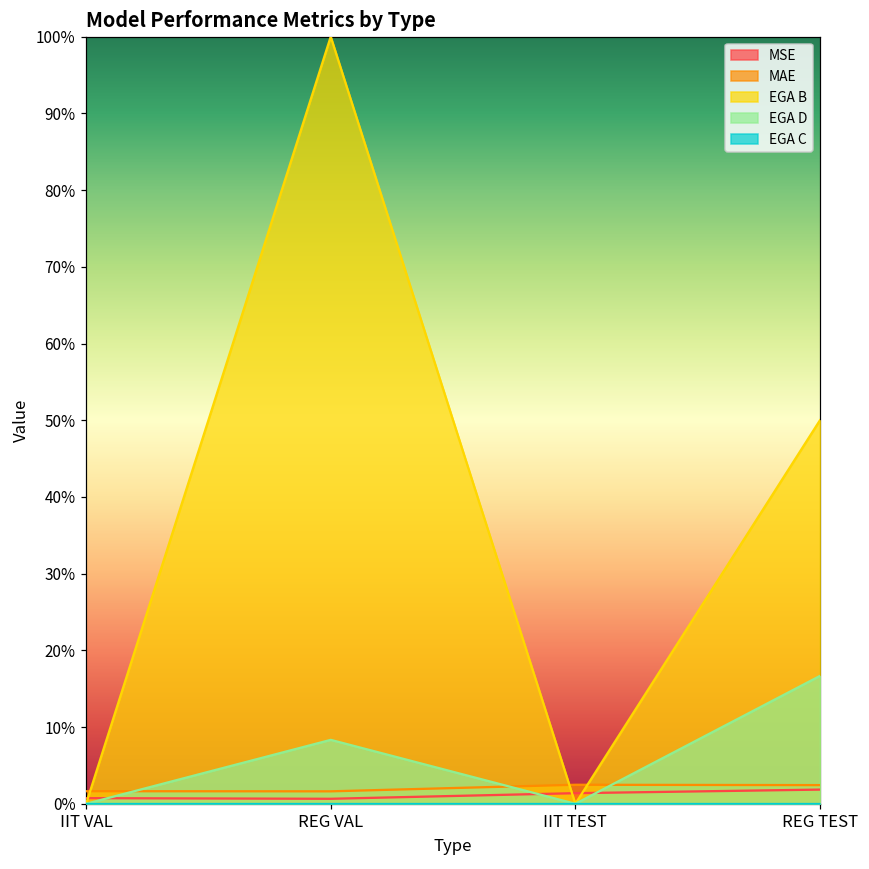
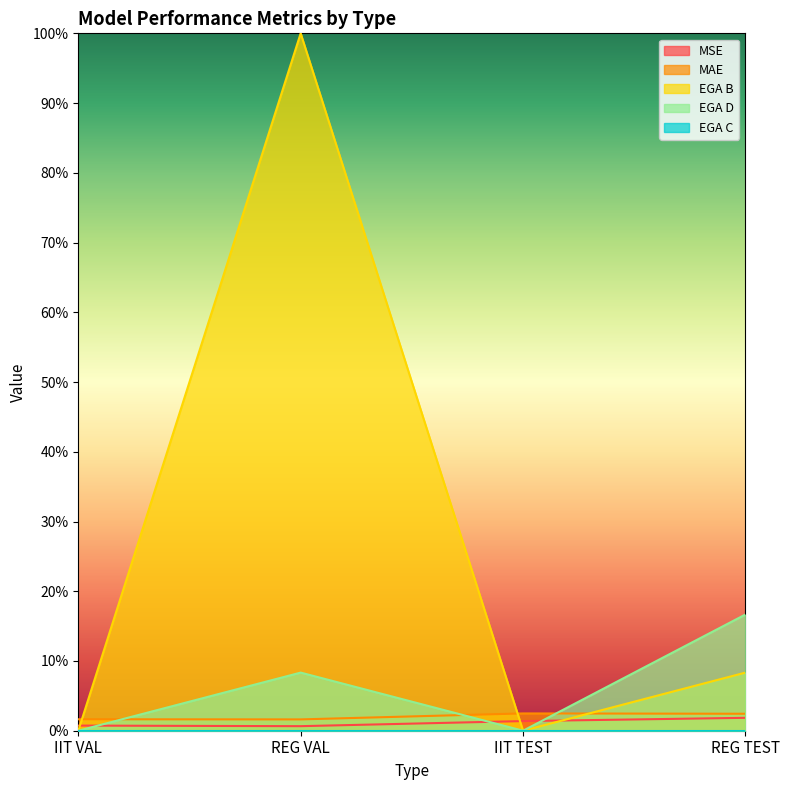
EGA B, REG TEST: 50% -> 8%
